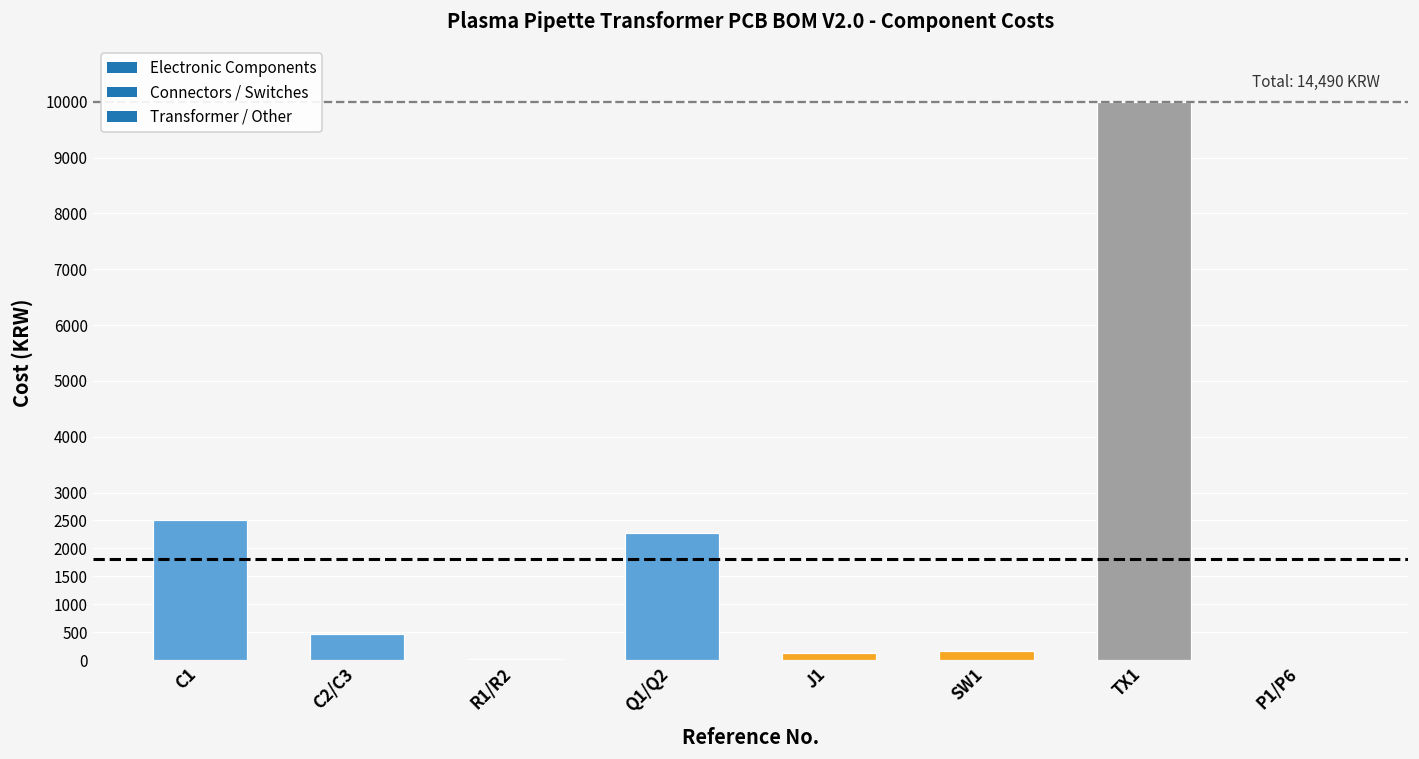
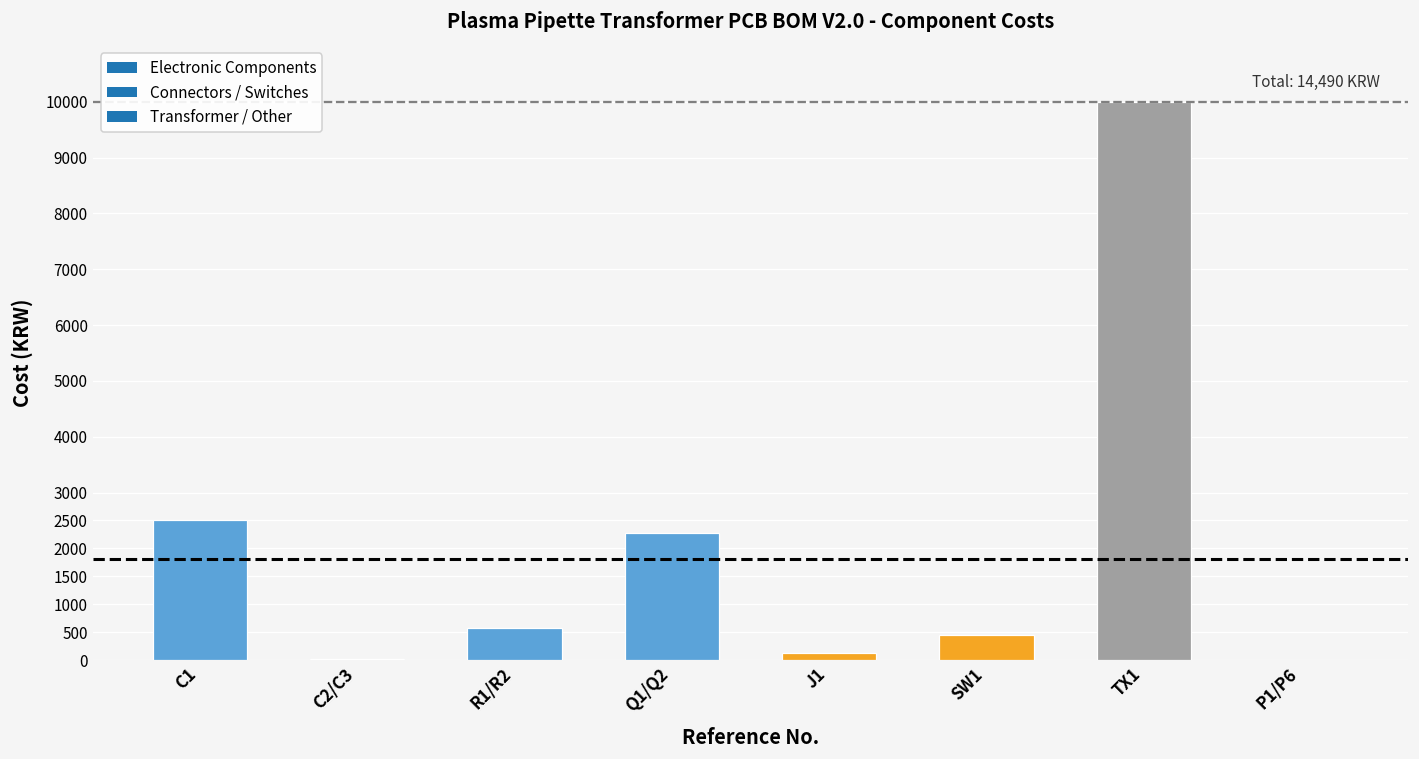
C2/C3: 500 -> 0
R1/R2: 0 -> 600
SW1: 200 -> 400
